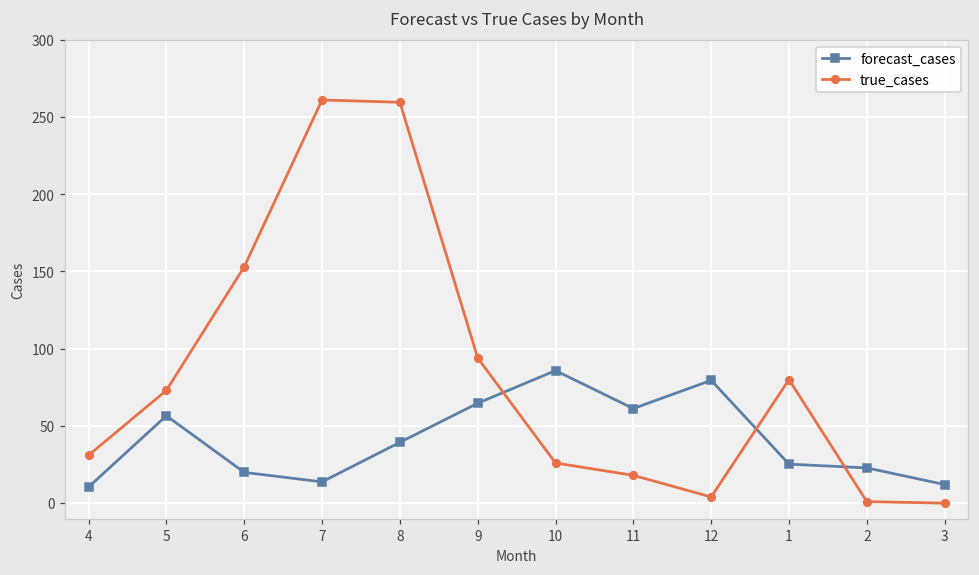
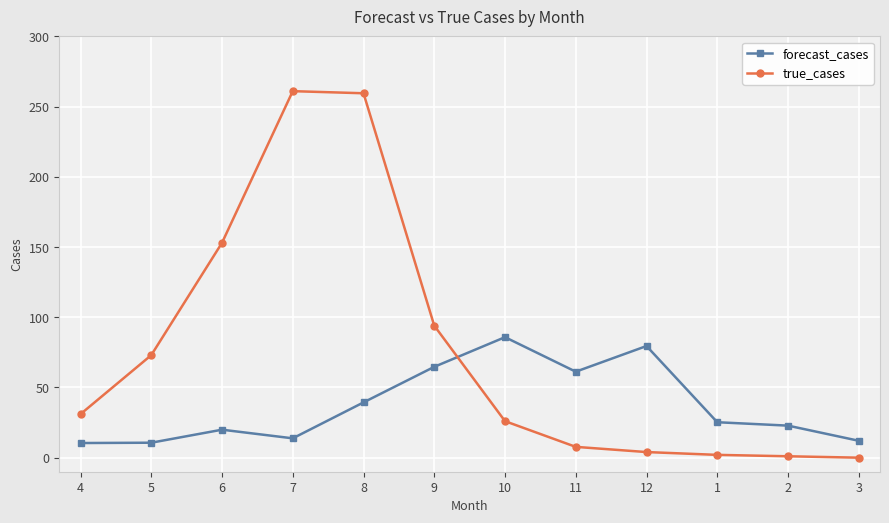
forecast_cases, 5: 57 -> 11
true_cases, 11: 18 -> 8
true_cases, 1: 80 -> 2
